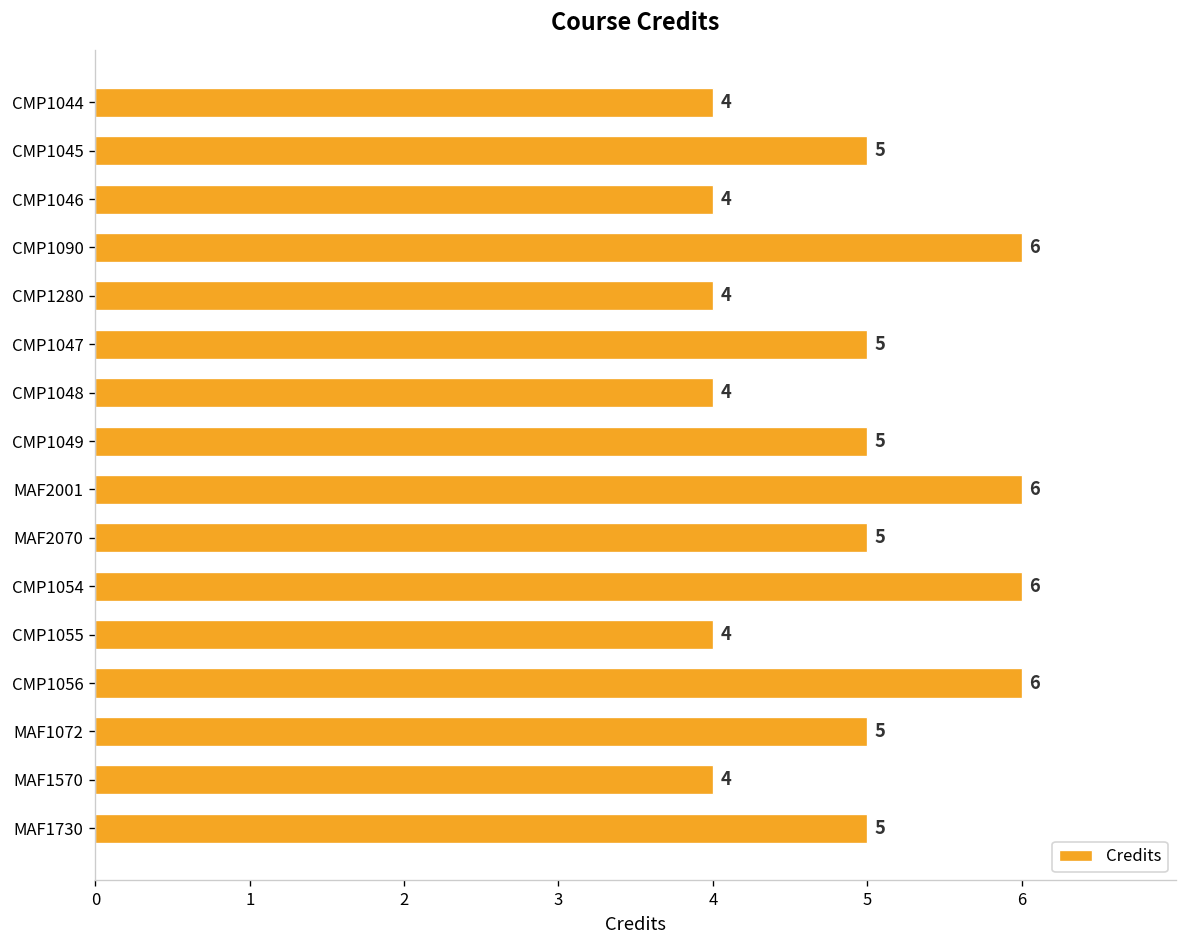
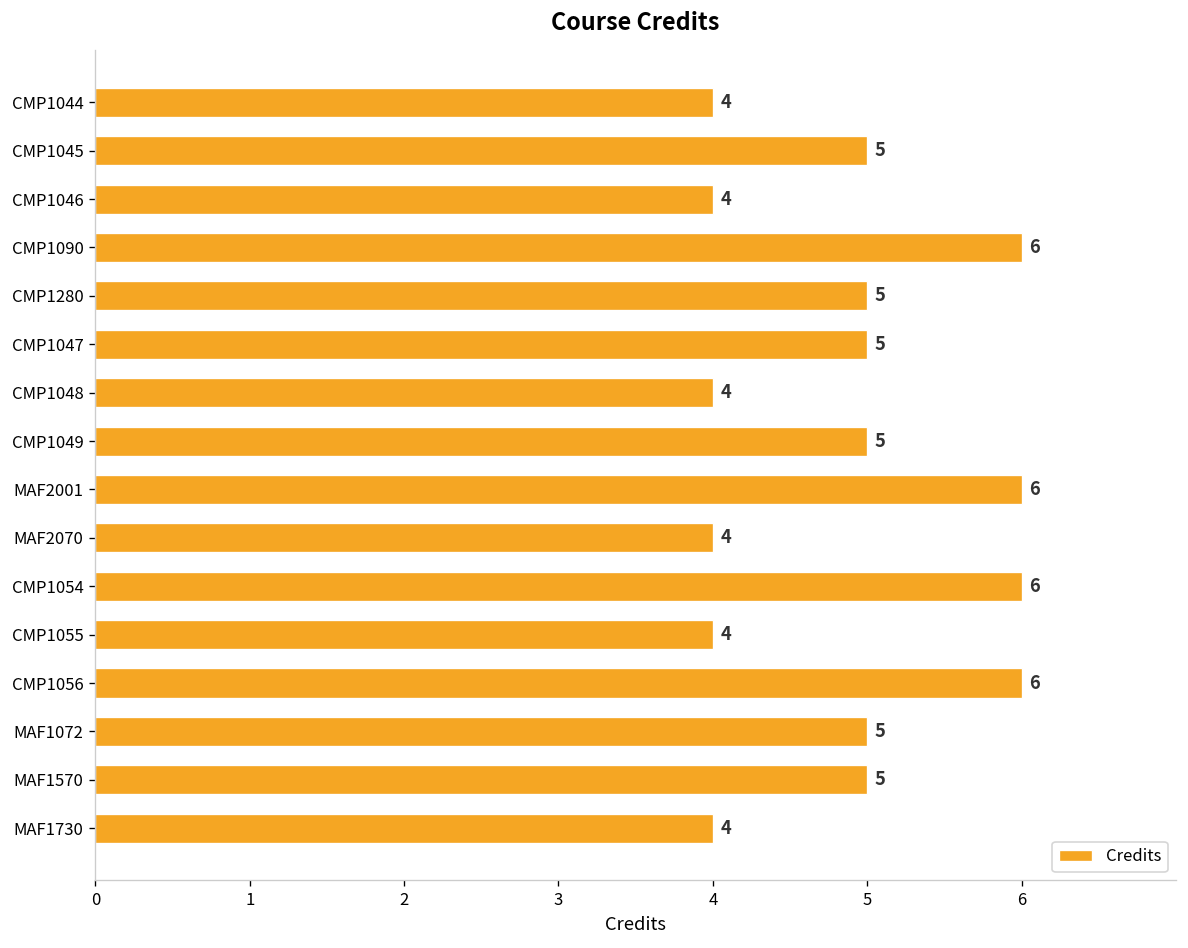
CMP1280: 4 -> 5
MAF2070: 5 -> 4
MAF1570: 4 -> 5
MAF1730: 5 -> 4
